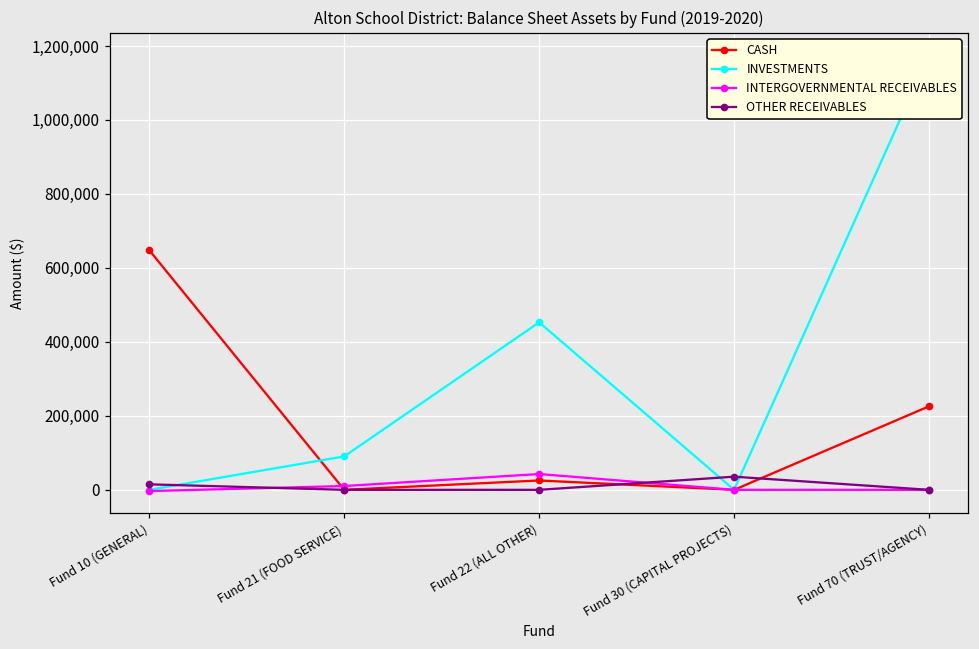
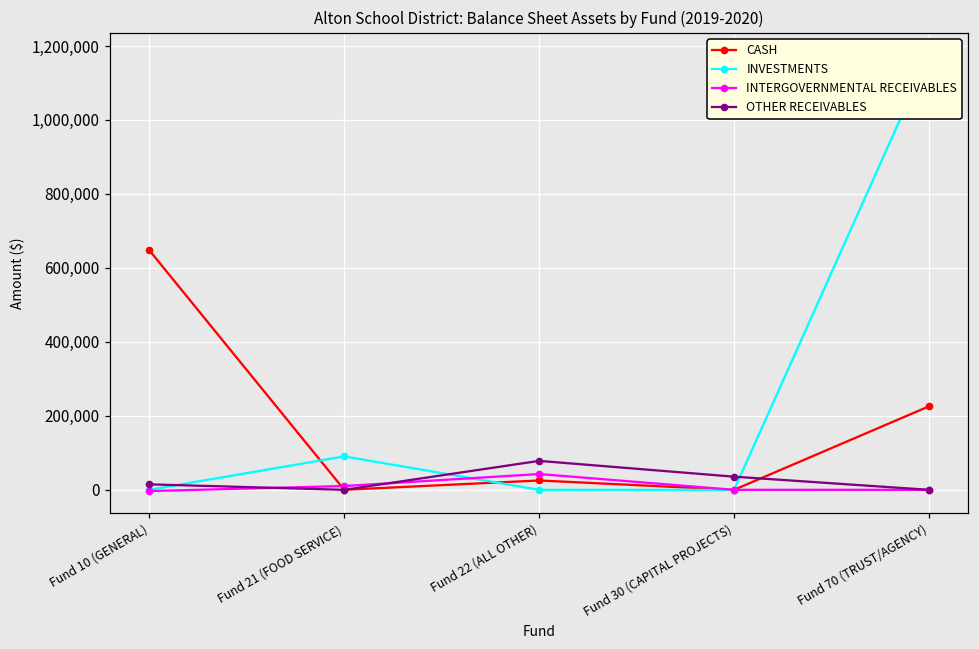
INVESTMENTS, Fund 22 (ALL OTHER): 450,000 -> 0
OTHER RECEIVABLES, Fund 22 (ALL OTHER): 0 -> 80,000
